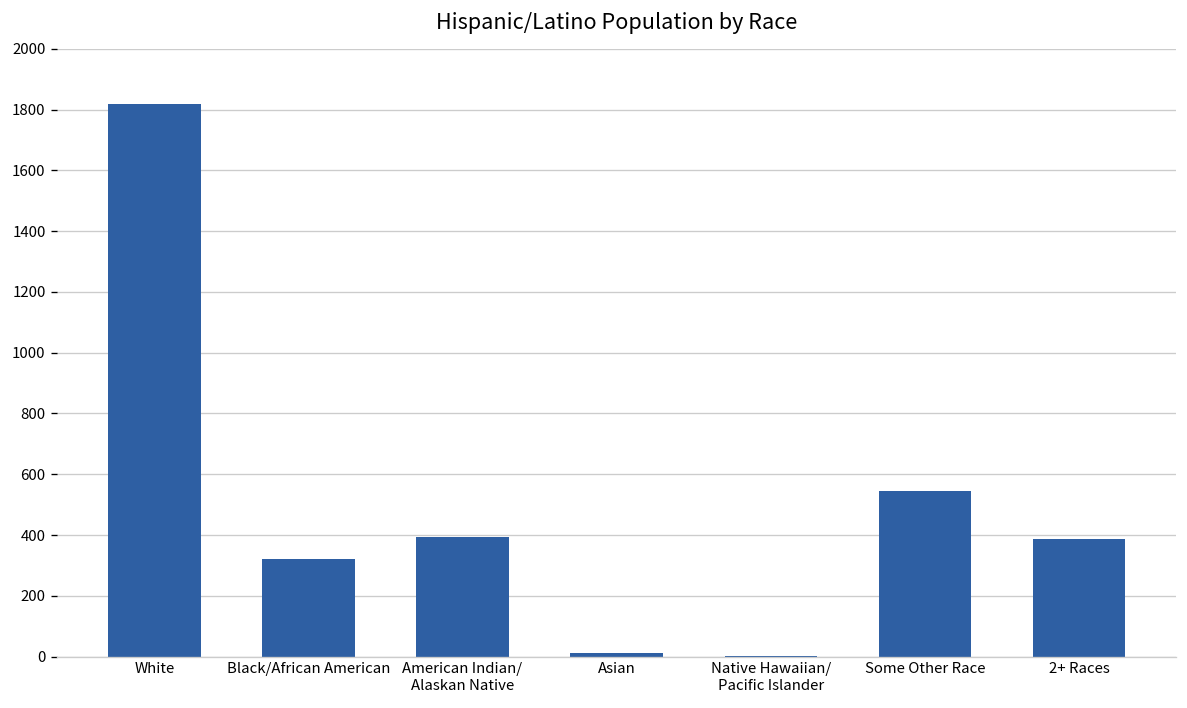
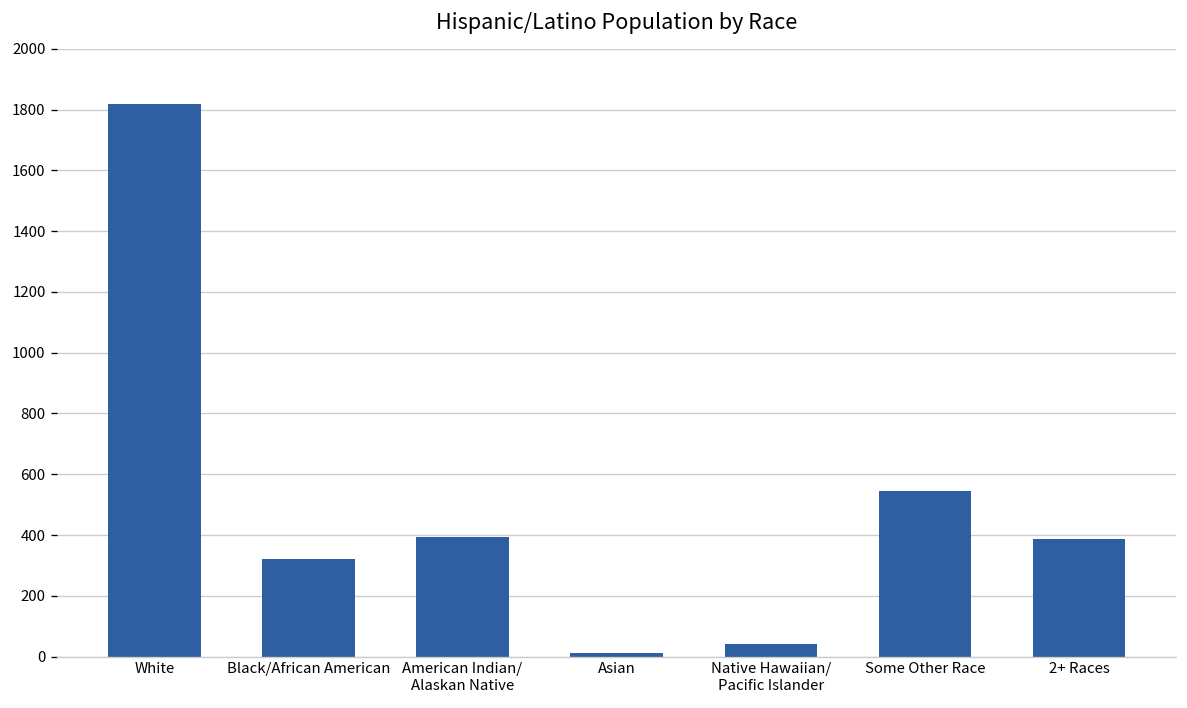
Native Hawaiian/ Pacific Islander: 0 -> 40
